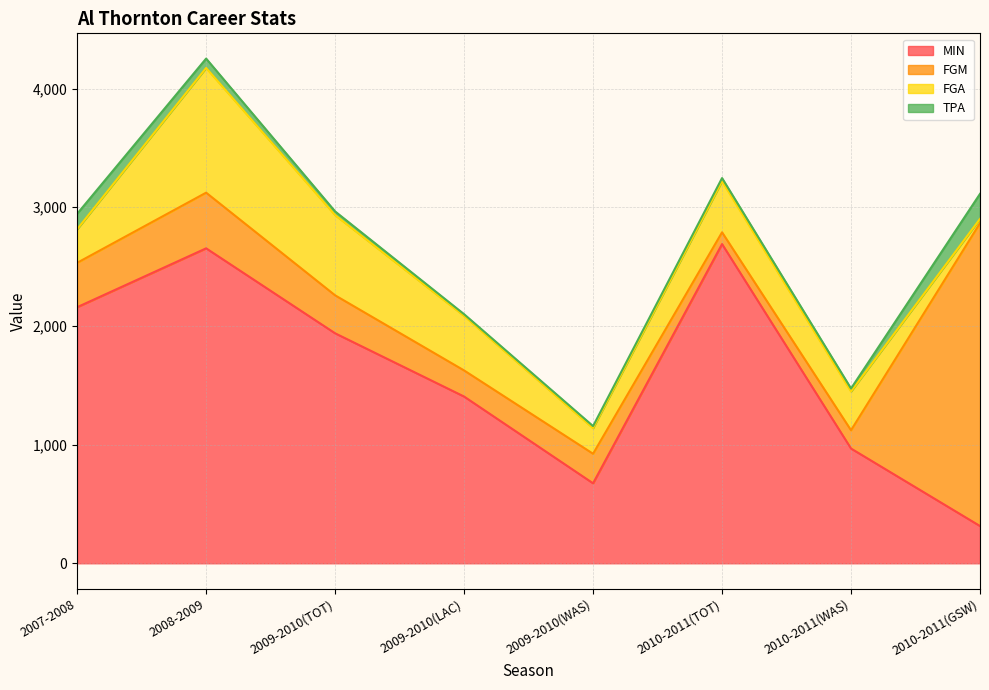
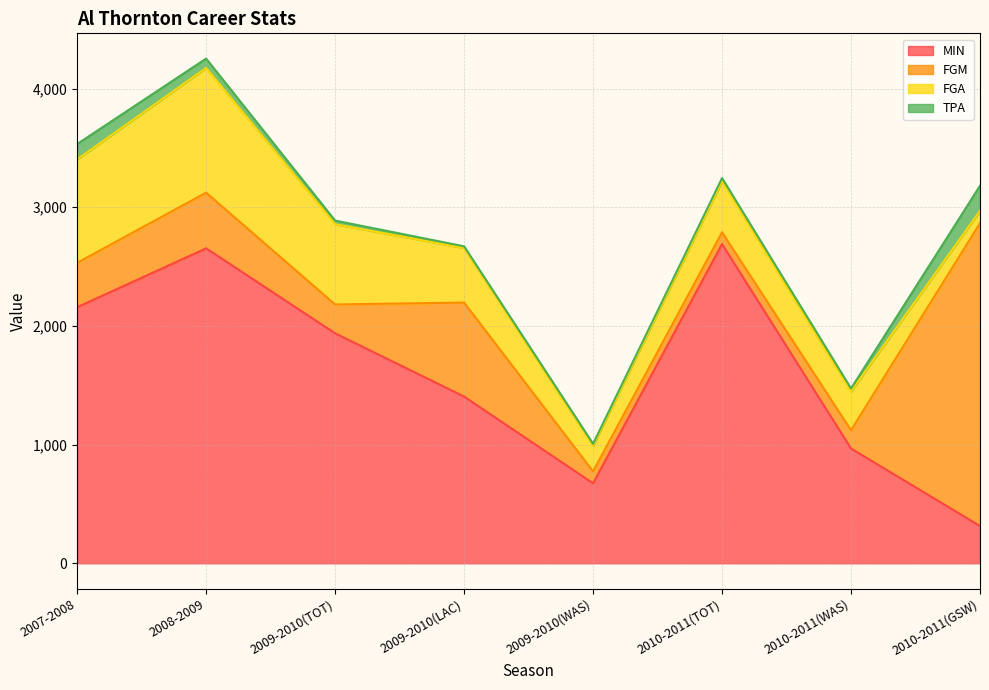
FGA, 2007-2008: 280 -> 870
FGM, 2009-2010(TOT): 320 -> 240
FGM, 2009-2010(LAC): 220 -> 790
FGM, 2009-2010(WAS): 250 -> 100
FGA, 2010-2011(GSW): 40 -> 100
